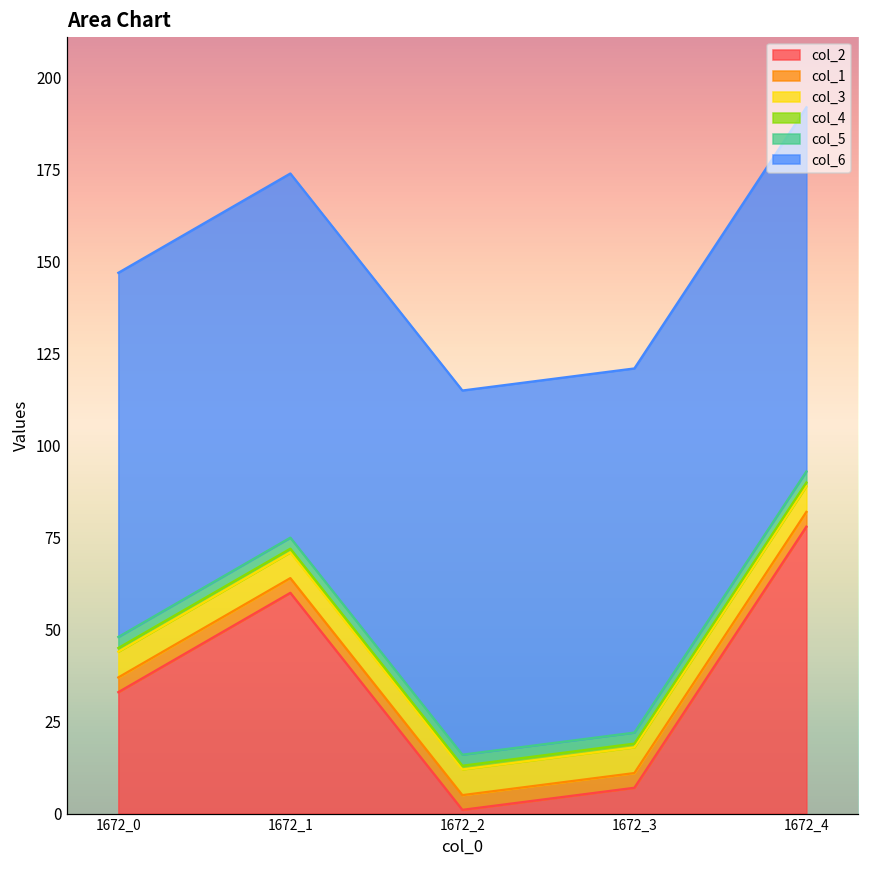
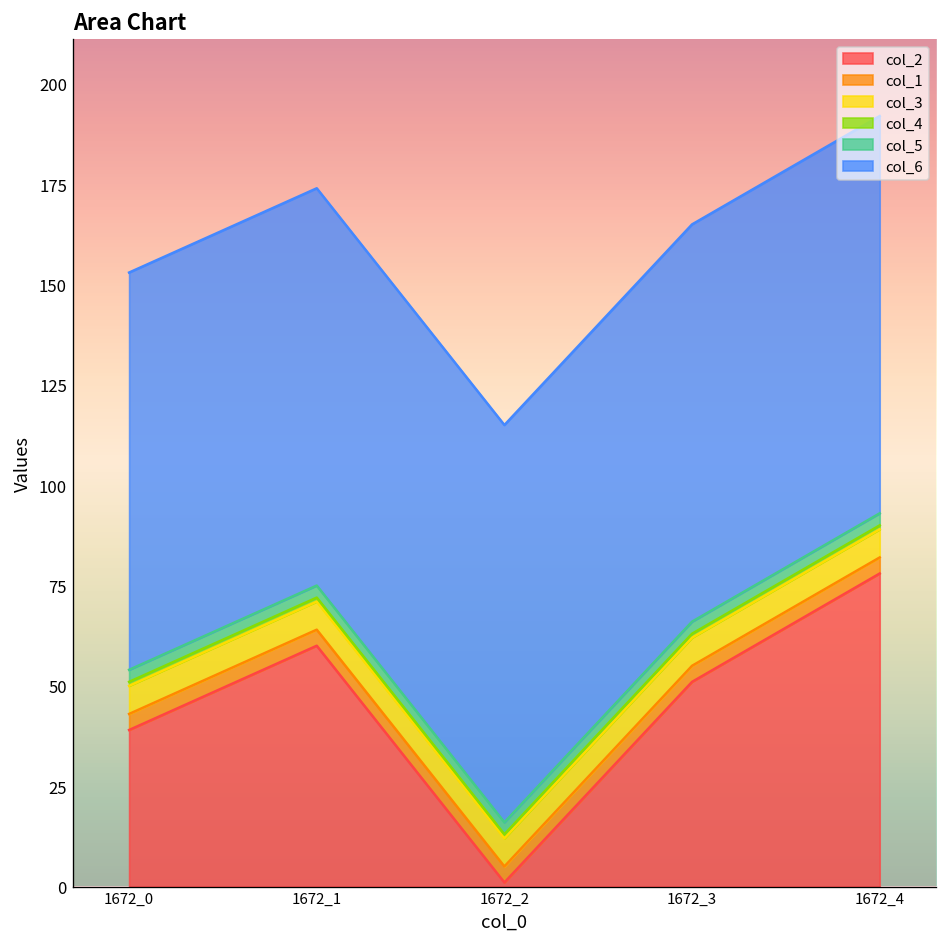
col_2, 1672_0: 33 -> 39
col_2, 1672_3: 7 -> 51
